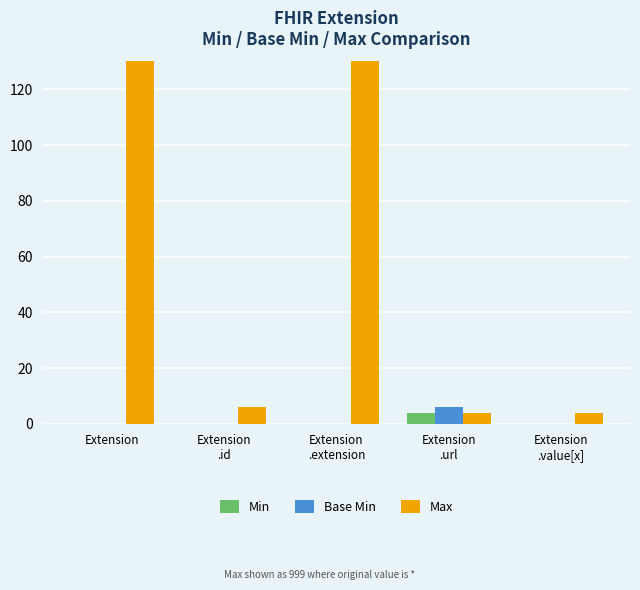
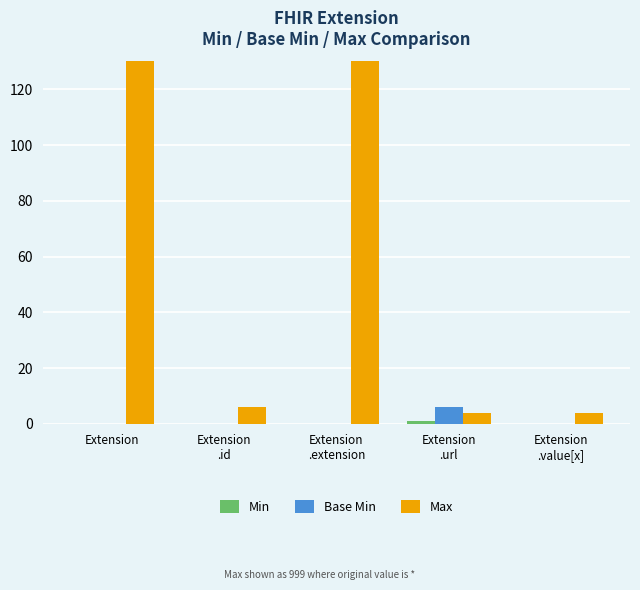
Min, Extension .url: 4 -> 1
